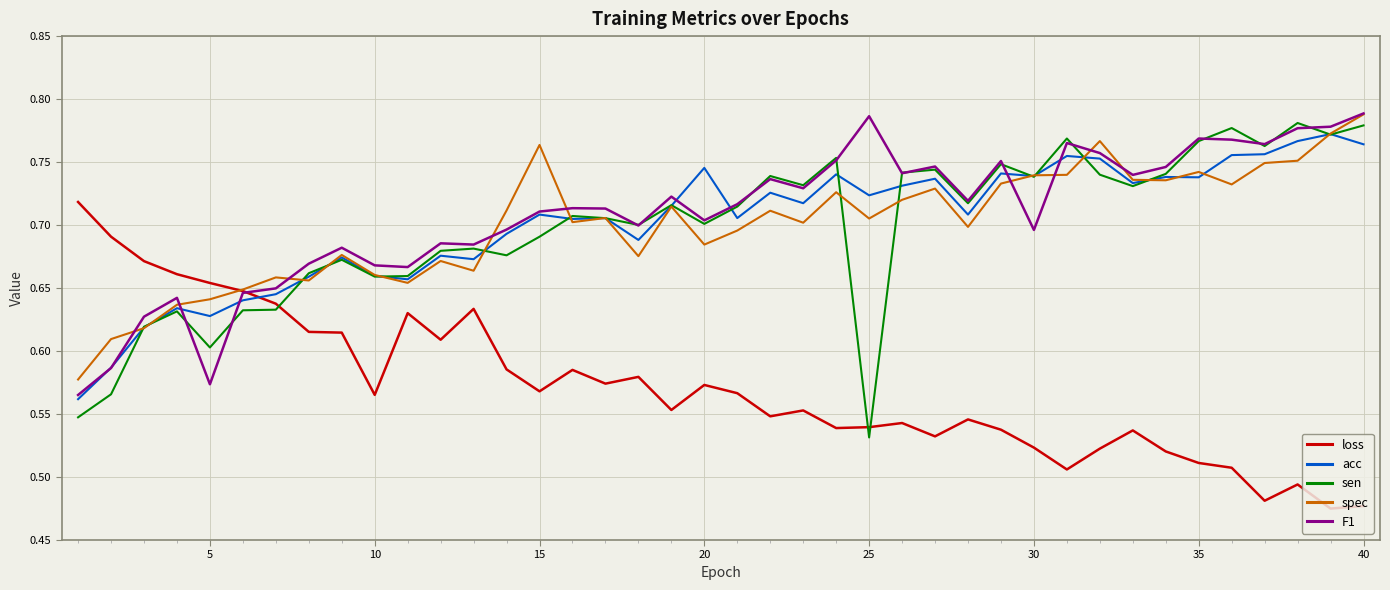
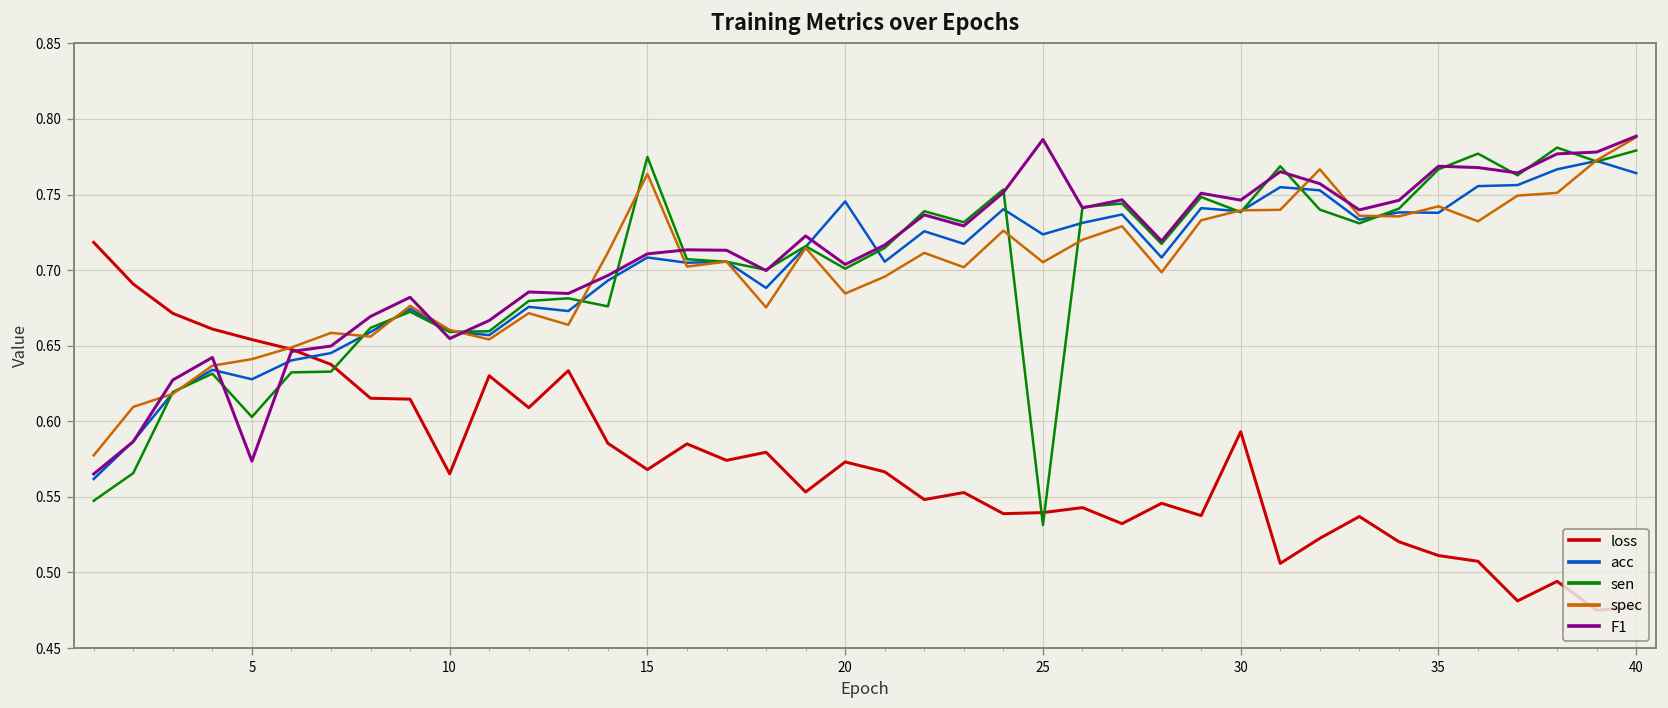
F1, 10: 0.668 -> 0.655
sen, 15: 0.691 -> 0.775
loss, 30: 0.523 -> 0.593
F1, 30: 0.696 -> 0.746
